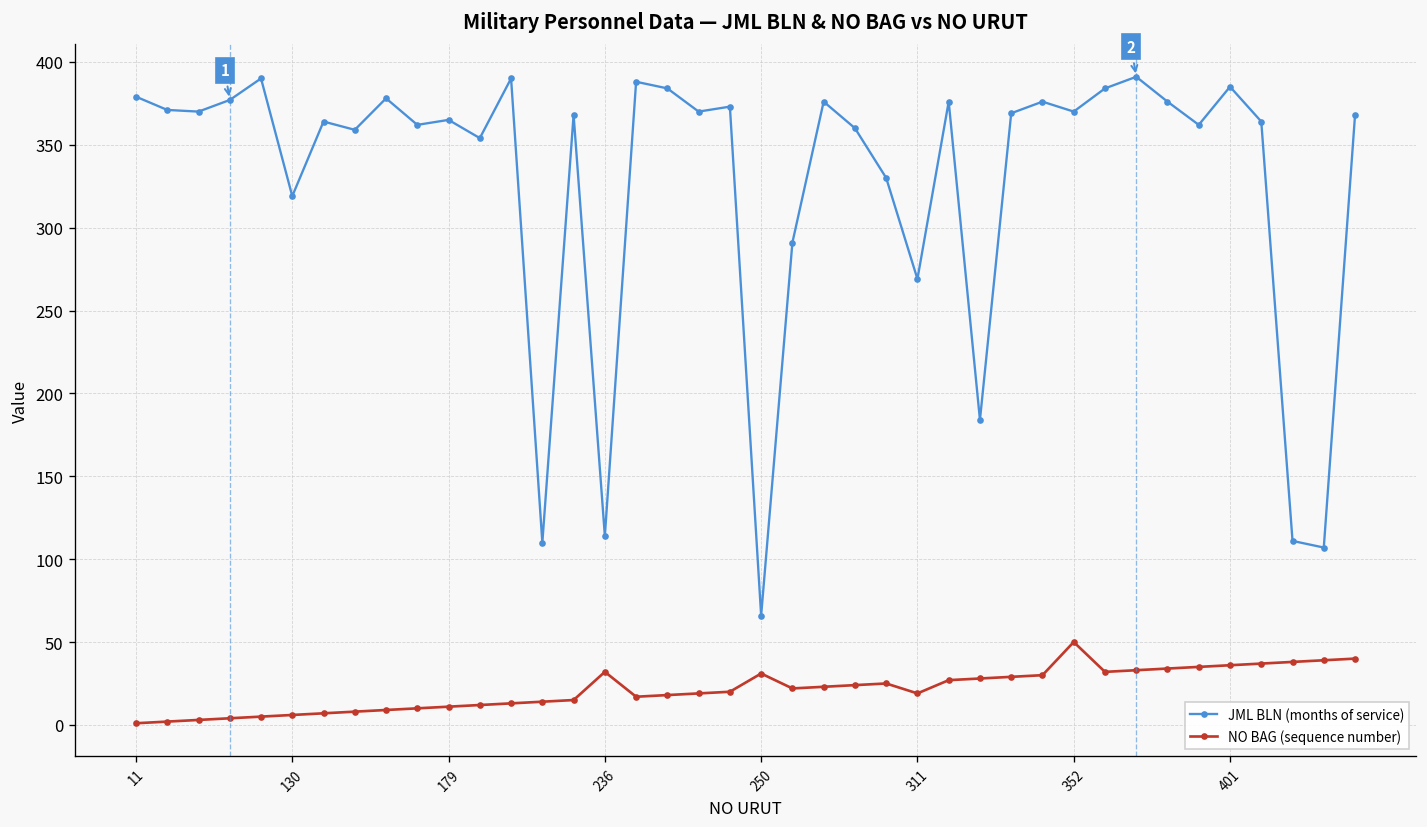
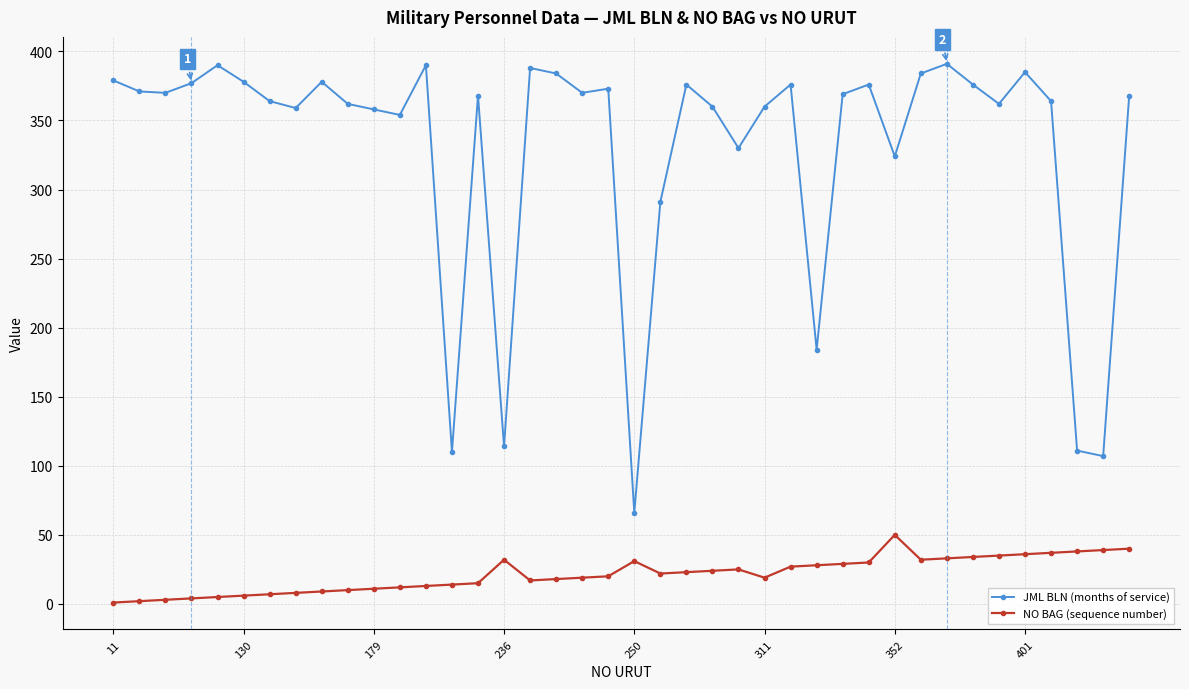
JML BLN (months of service), 130: 319 -> 378
JML BLN (months of service), 179: 365 -> 358
JML BLN (months of service), 311: 269 -> 360
JML BLN (months of service), 352: 370 -> 324
